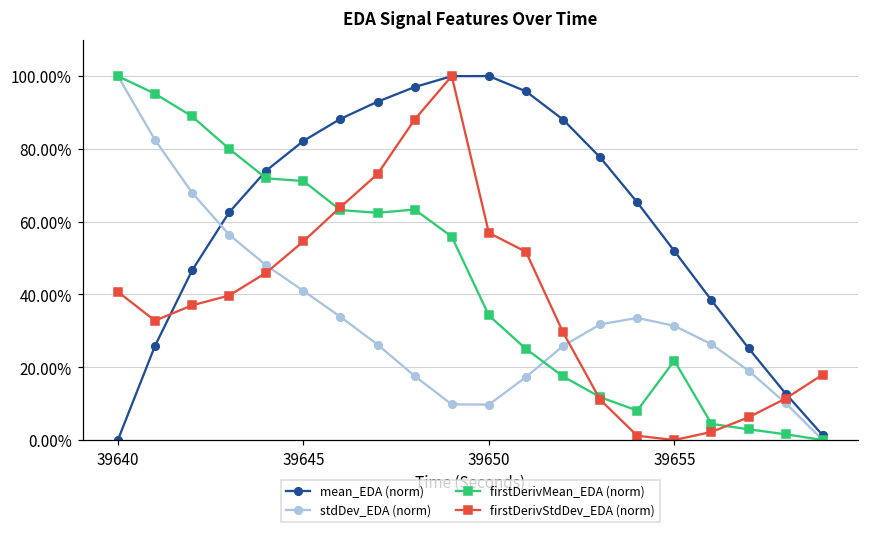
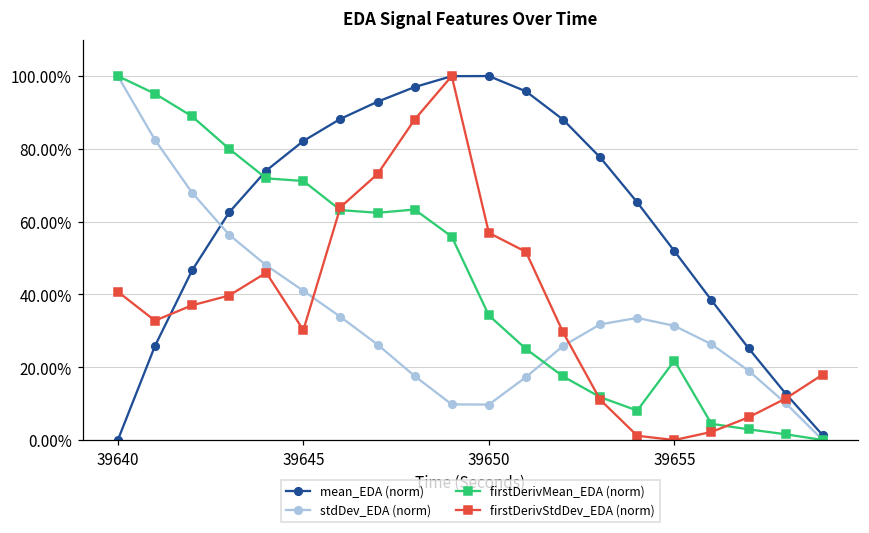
firstDerivStdDev_EDA (norm), 39645: 55% -> 30%
